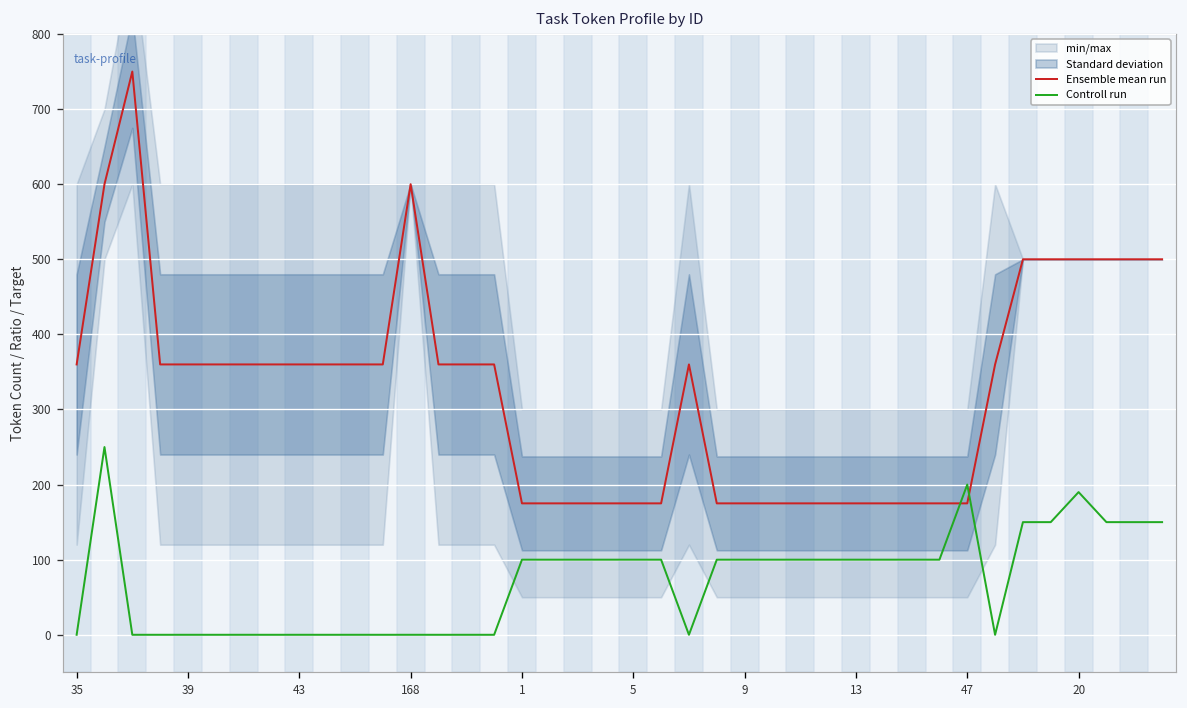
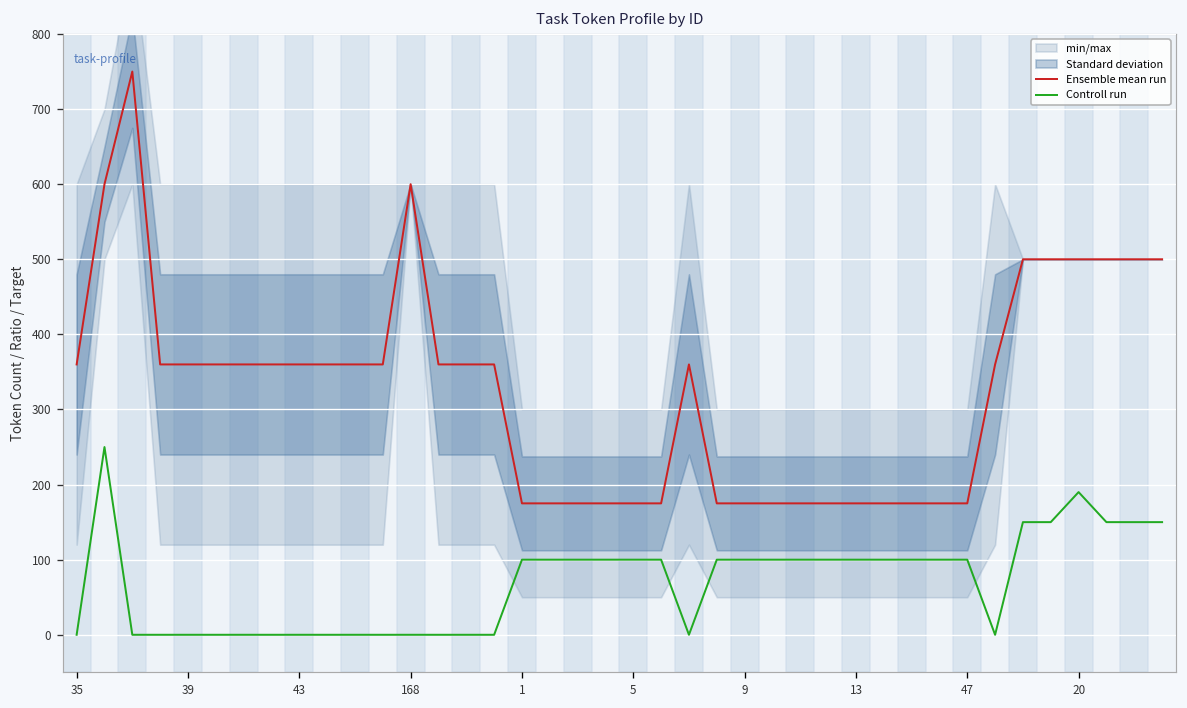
Controll run, 47: 200 -> 100
